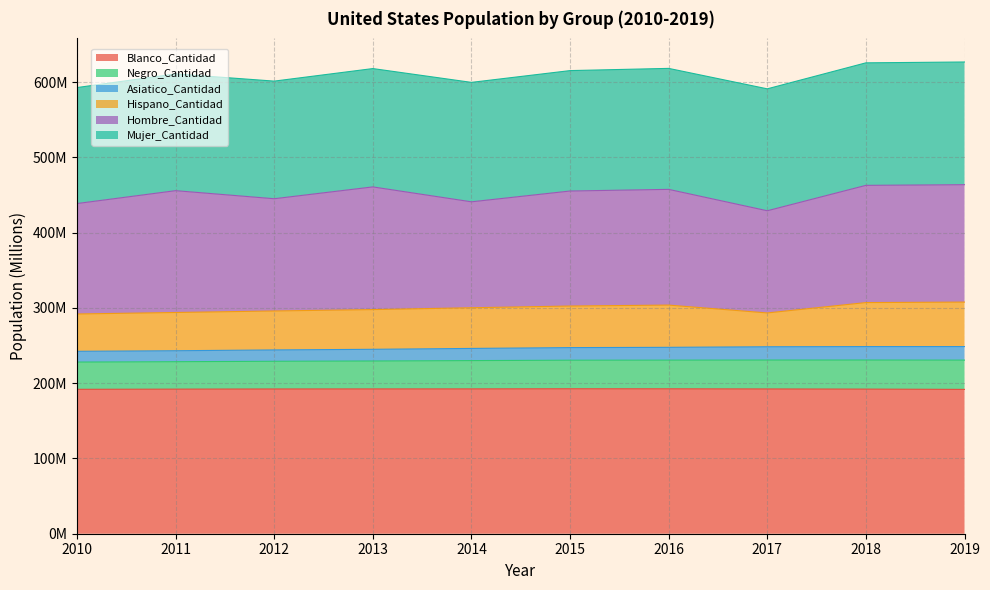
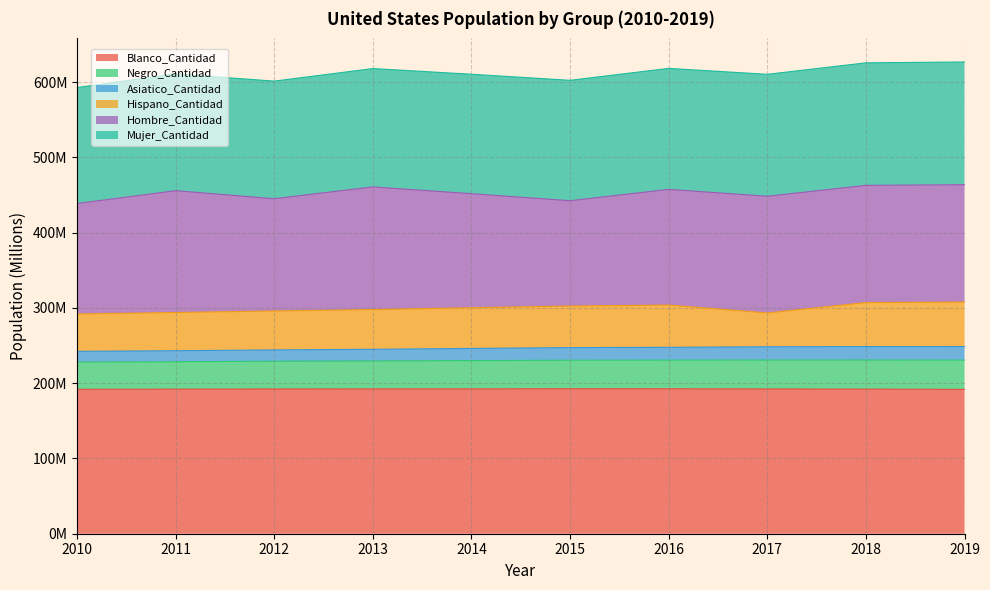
Hombre_Cantidad, 2014: 140000000 -> 150000000
Hombre_Cantidad, 2015: 150000000 -> 140000000
Hombre_Cantidad, 2017: 140000000 -> 160000000
